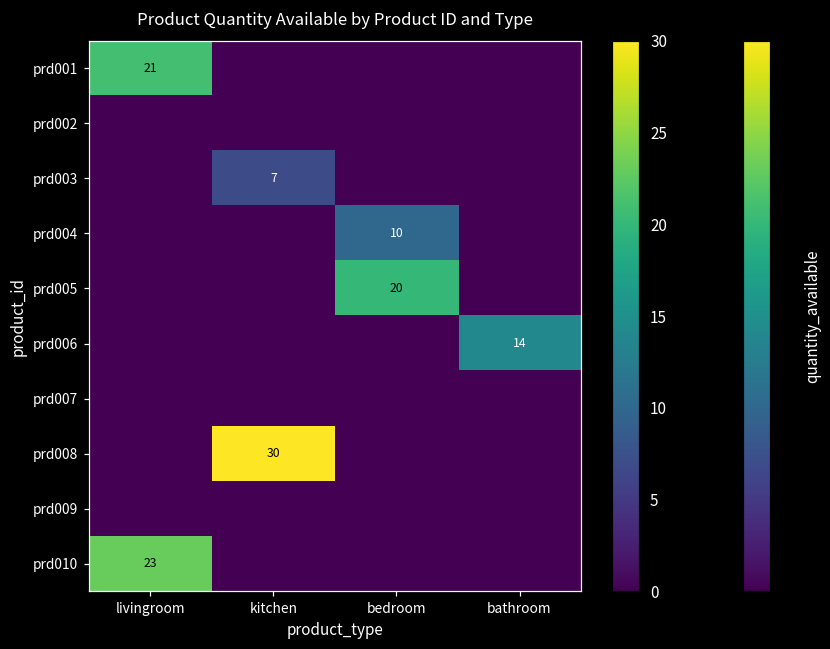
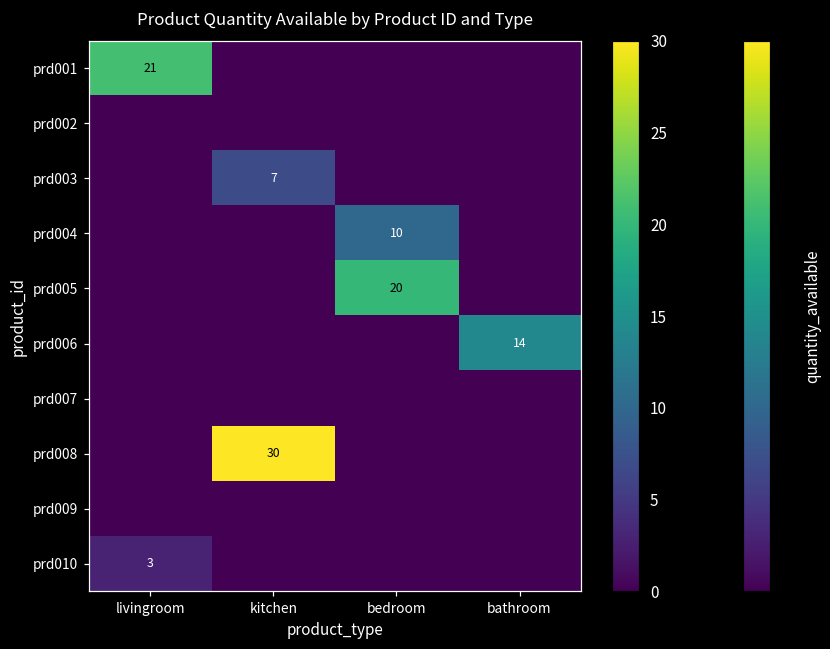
prd010, livingroom: 23 -> 3
